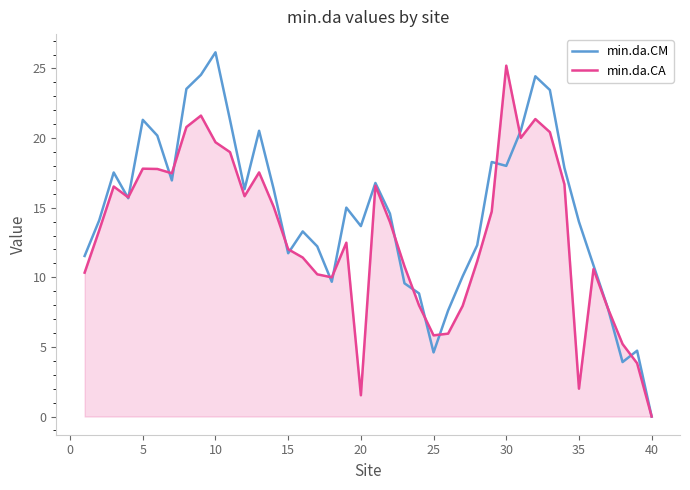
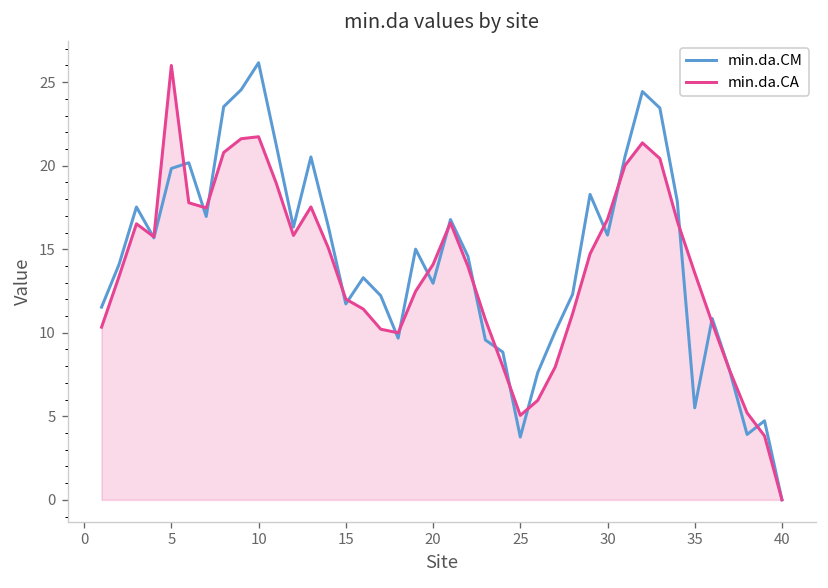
min.da.CM, 5: 21.3 -> 19.8
min.da.CA, 5: 17.8 -> 26.0
min.da.CA, 10: 19.7 -> 21.7
min.da.CM, 20: 13.7 -> 13.0
min.da.CA, 20: 1.5 -> 14.1
min.da.CM, 25: 4.6 -> 3.8
min.da.CA, 25: 5.8 -> 5.1
min.da.CM, 30: 18.0 -> 15.8
min.da.CA, 30: 25.2 -> 16.8
min.da.CM, 35: 14.0 -> 5.5
min.da.CA, 35: 2.0 -> 13.6
